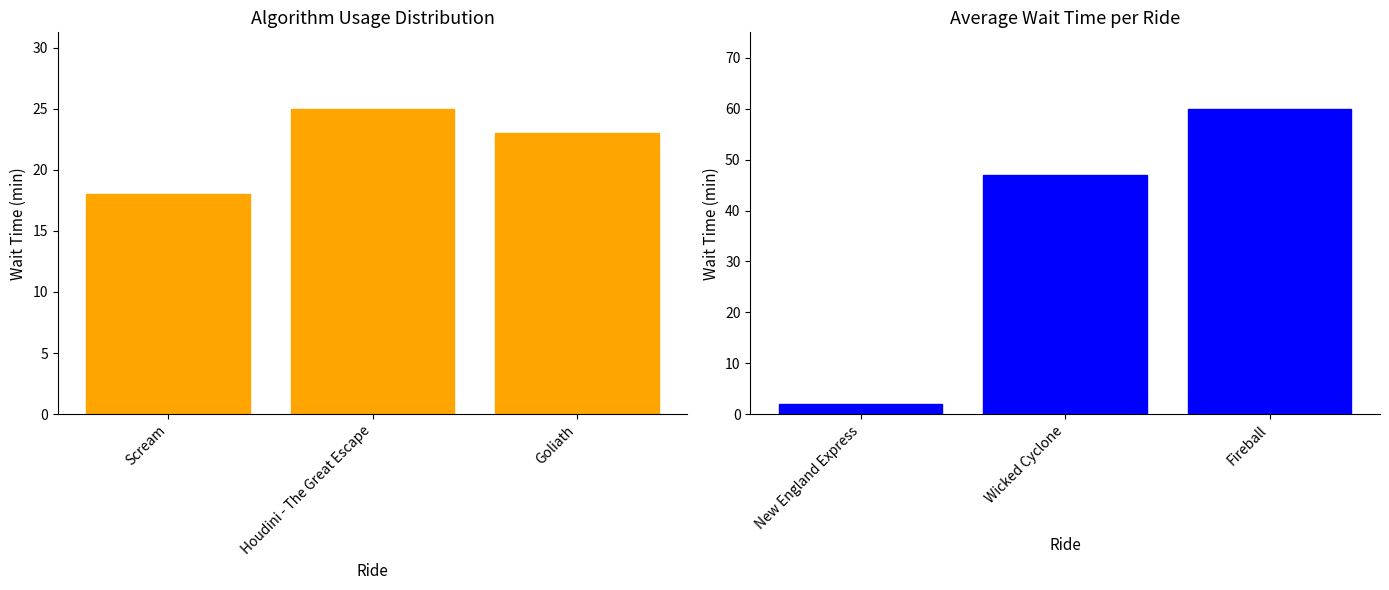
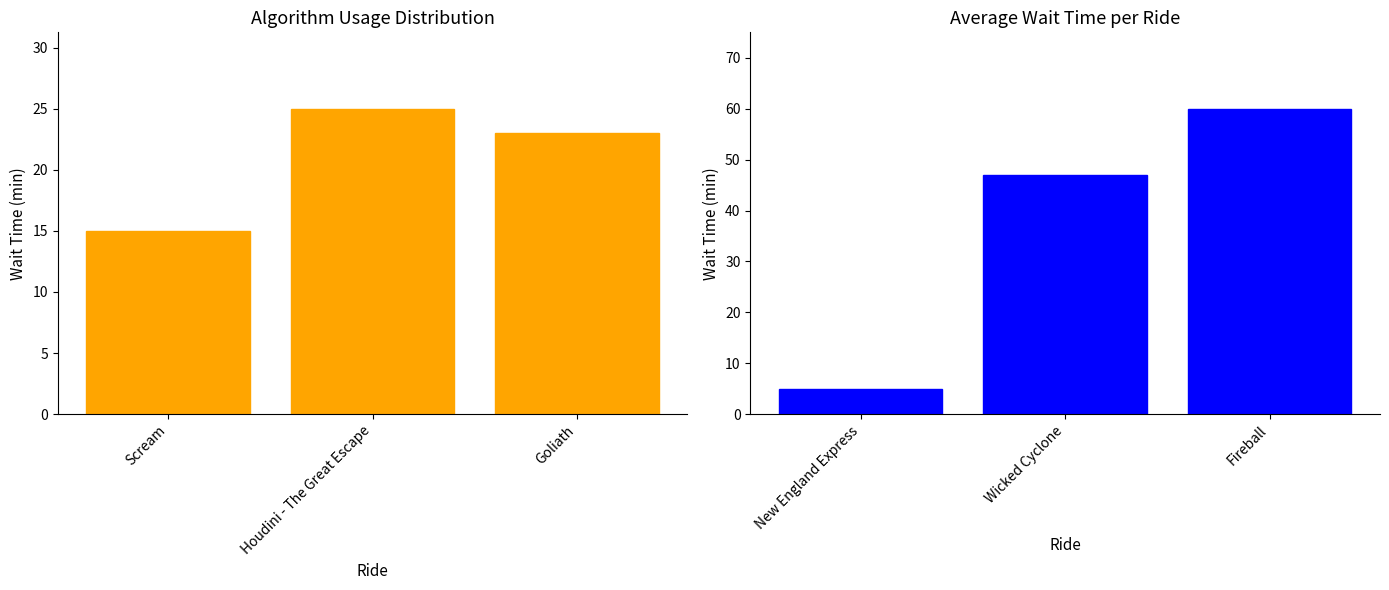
Algorithm Usage Distribution, Scream: 18 -> 15
Average Wait Time per Ride, New England Express: 2 -> 5
